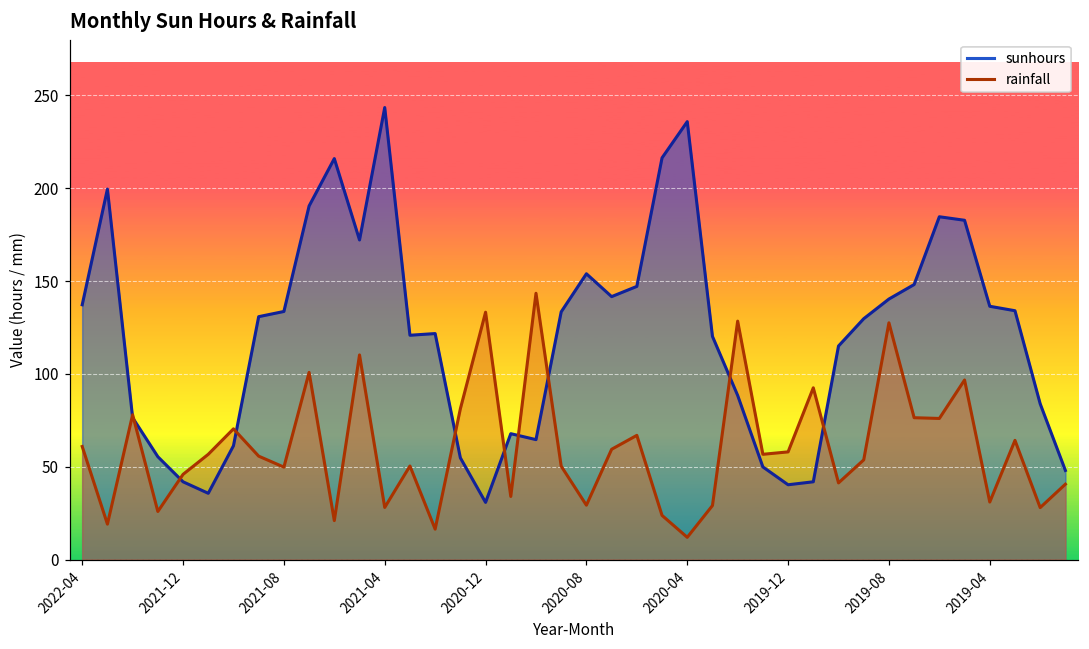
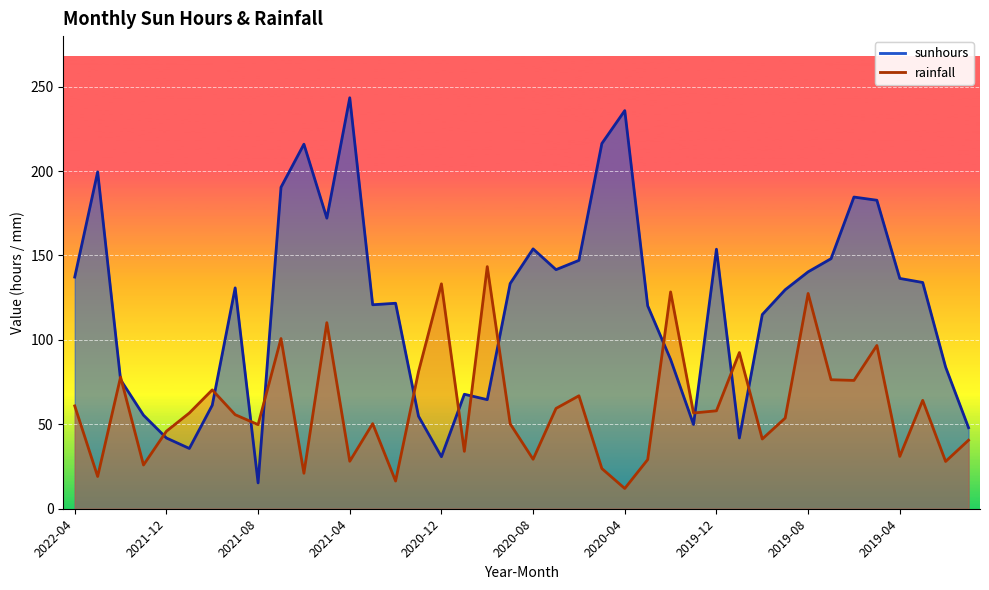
sunhours, 2021-08: 134 -> 15
sunhours, 2019-12: 40 -> 154
